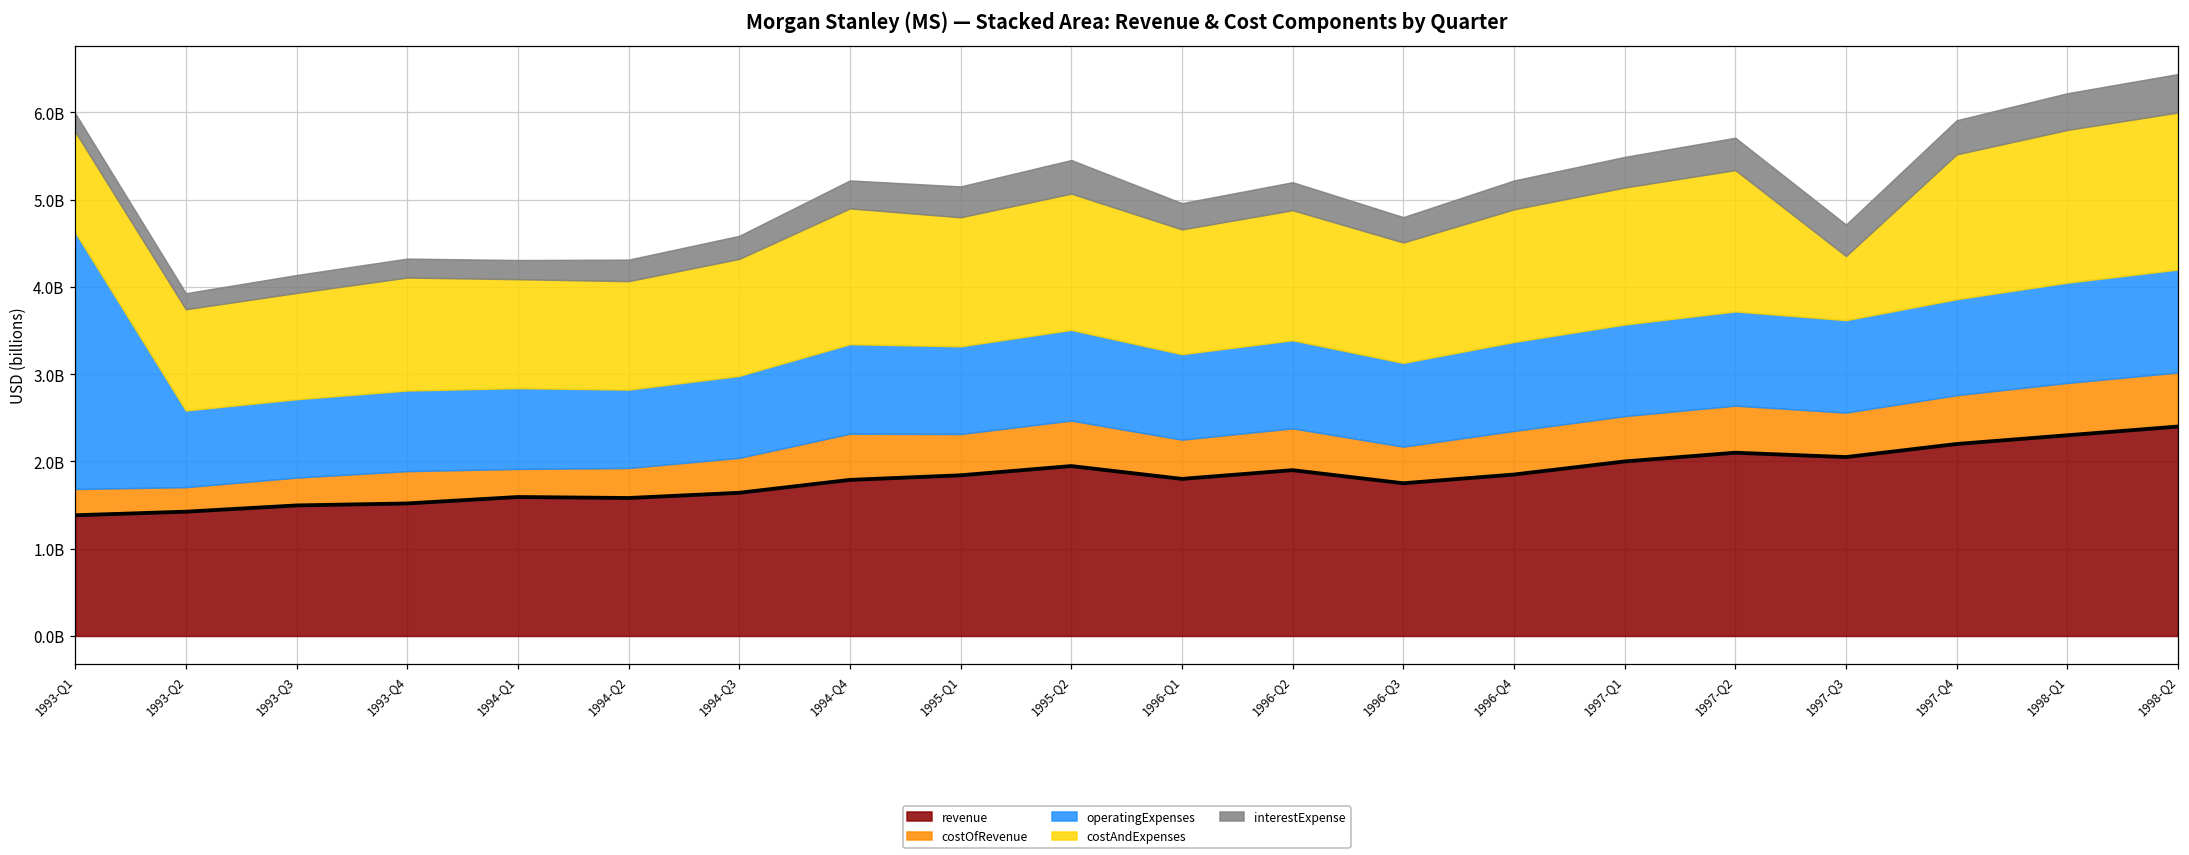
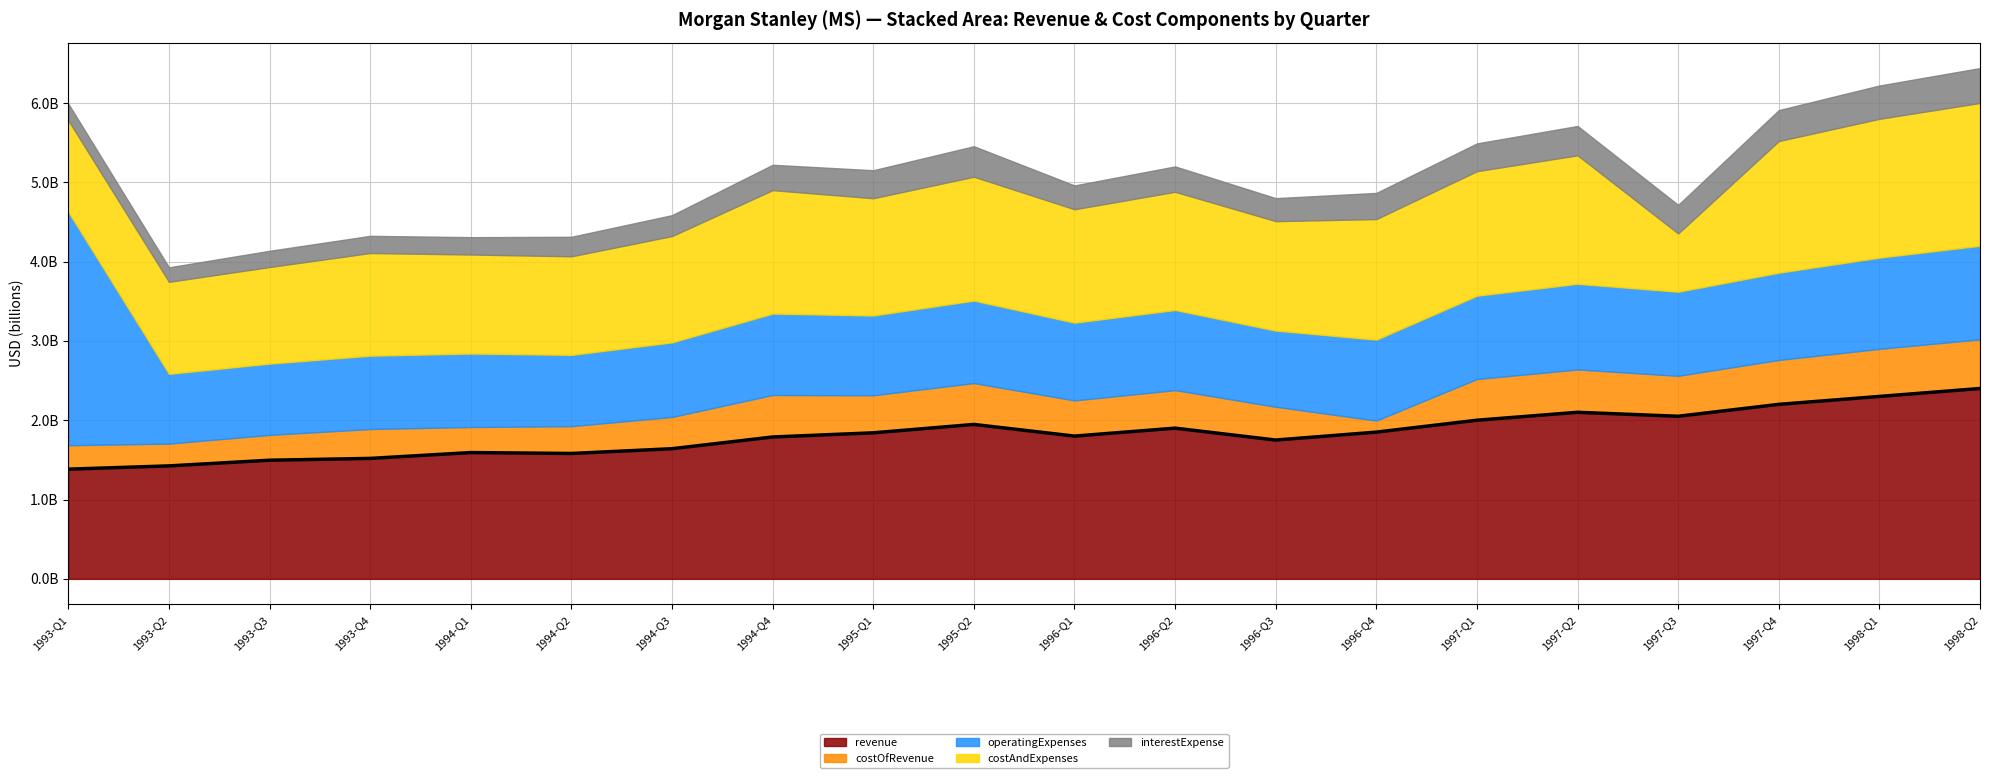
costOfRevenue, 1996-Q4: 500000000 -> 100000000
